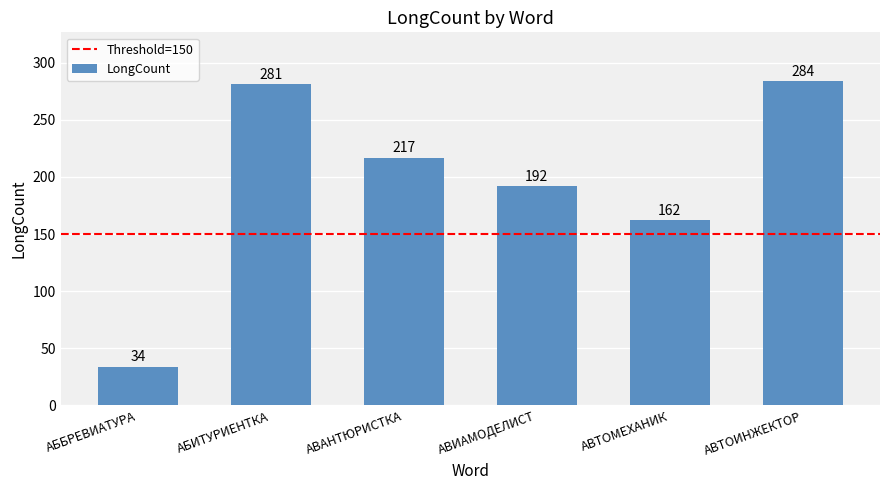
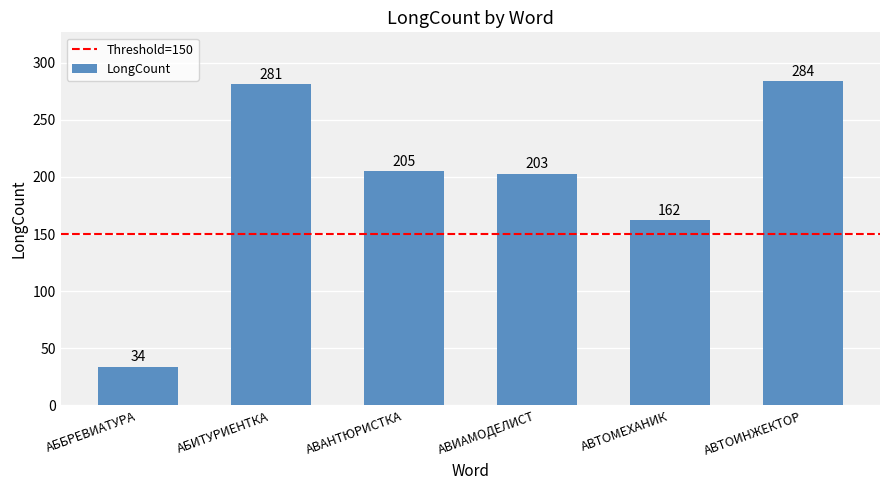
АВАНТЮРИСТКА: 217 -> 205
АВИАМОДЕЛИСТ: 192 -> 203
